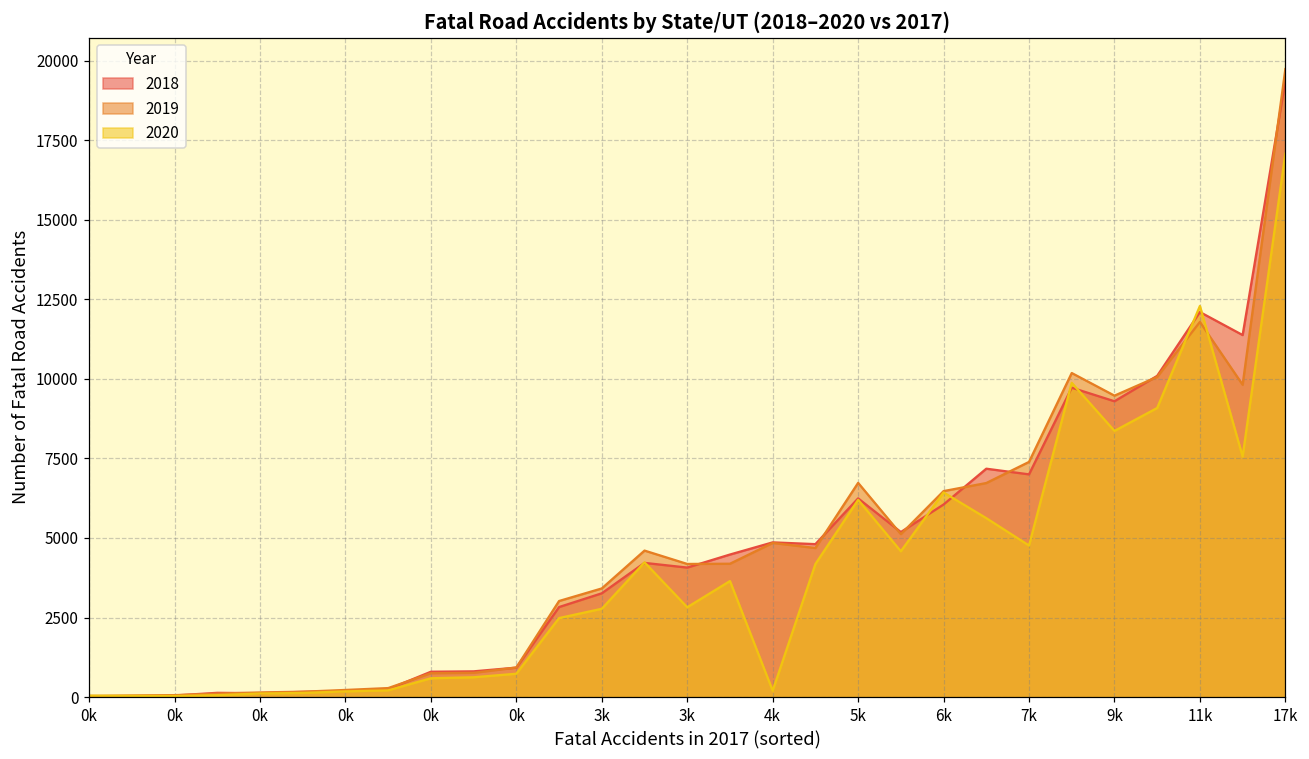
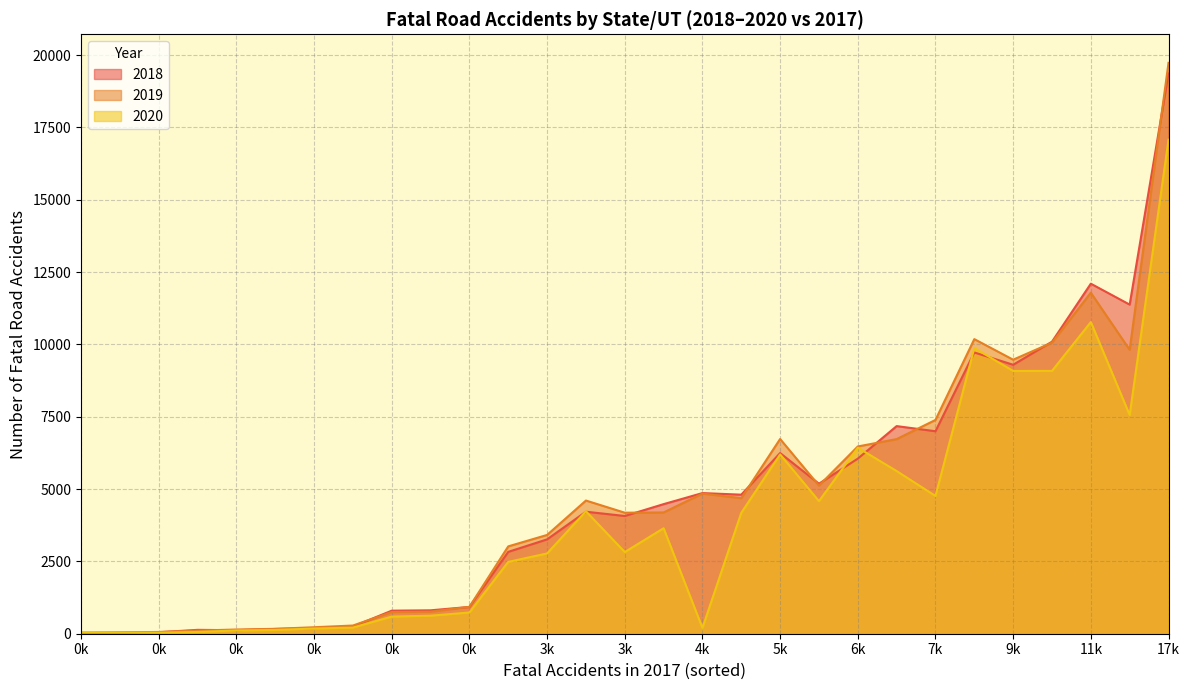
2020, 9k: 8400 -> 9100
2020, 11k: 12300 -> 10800
